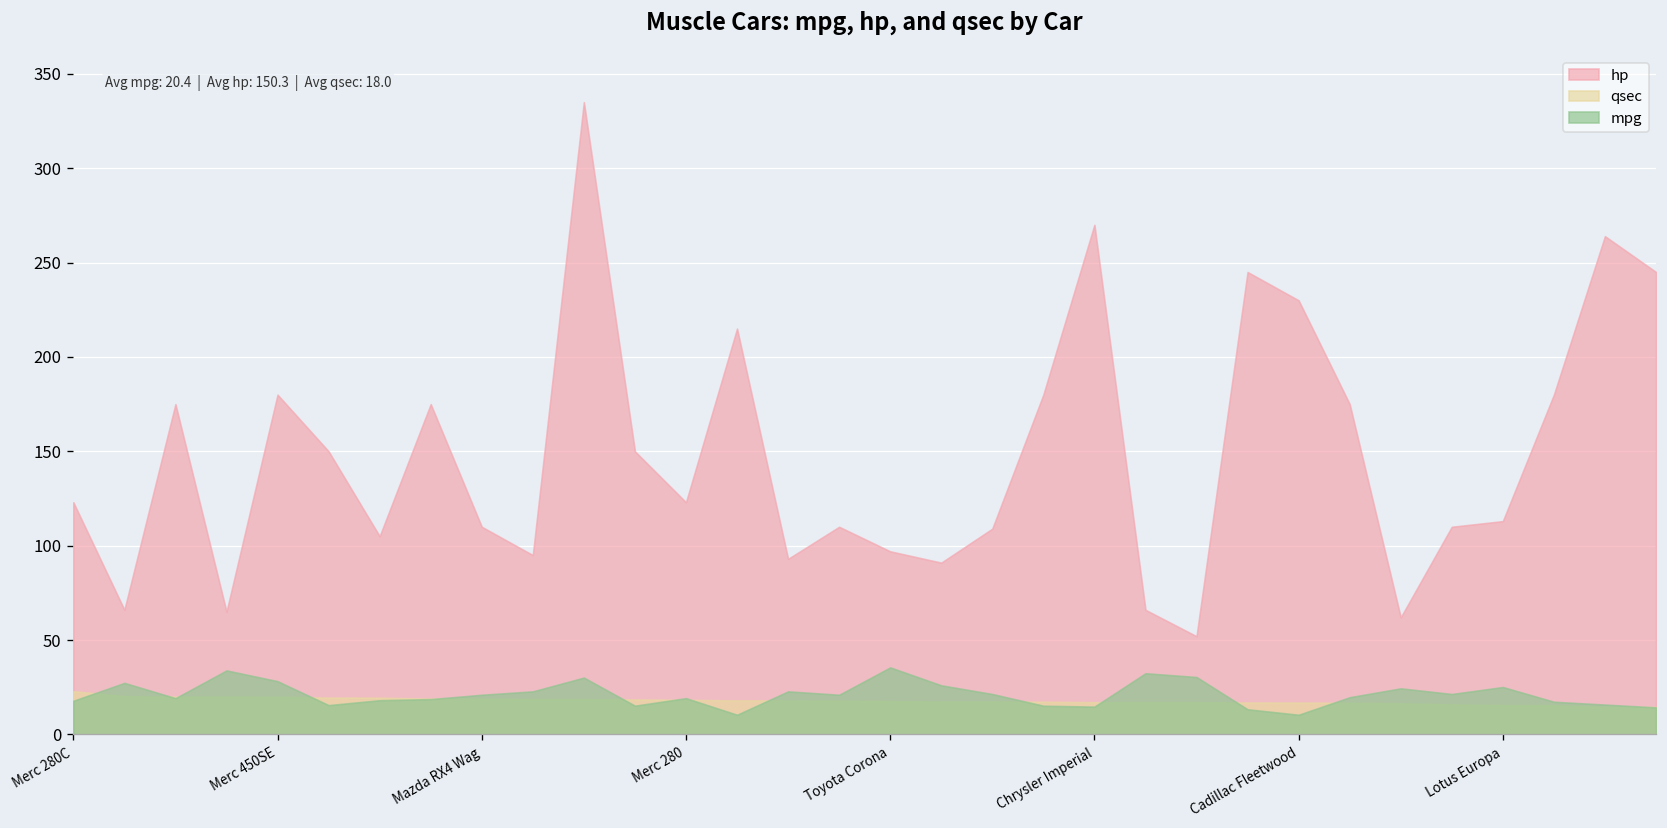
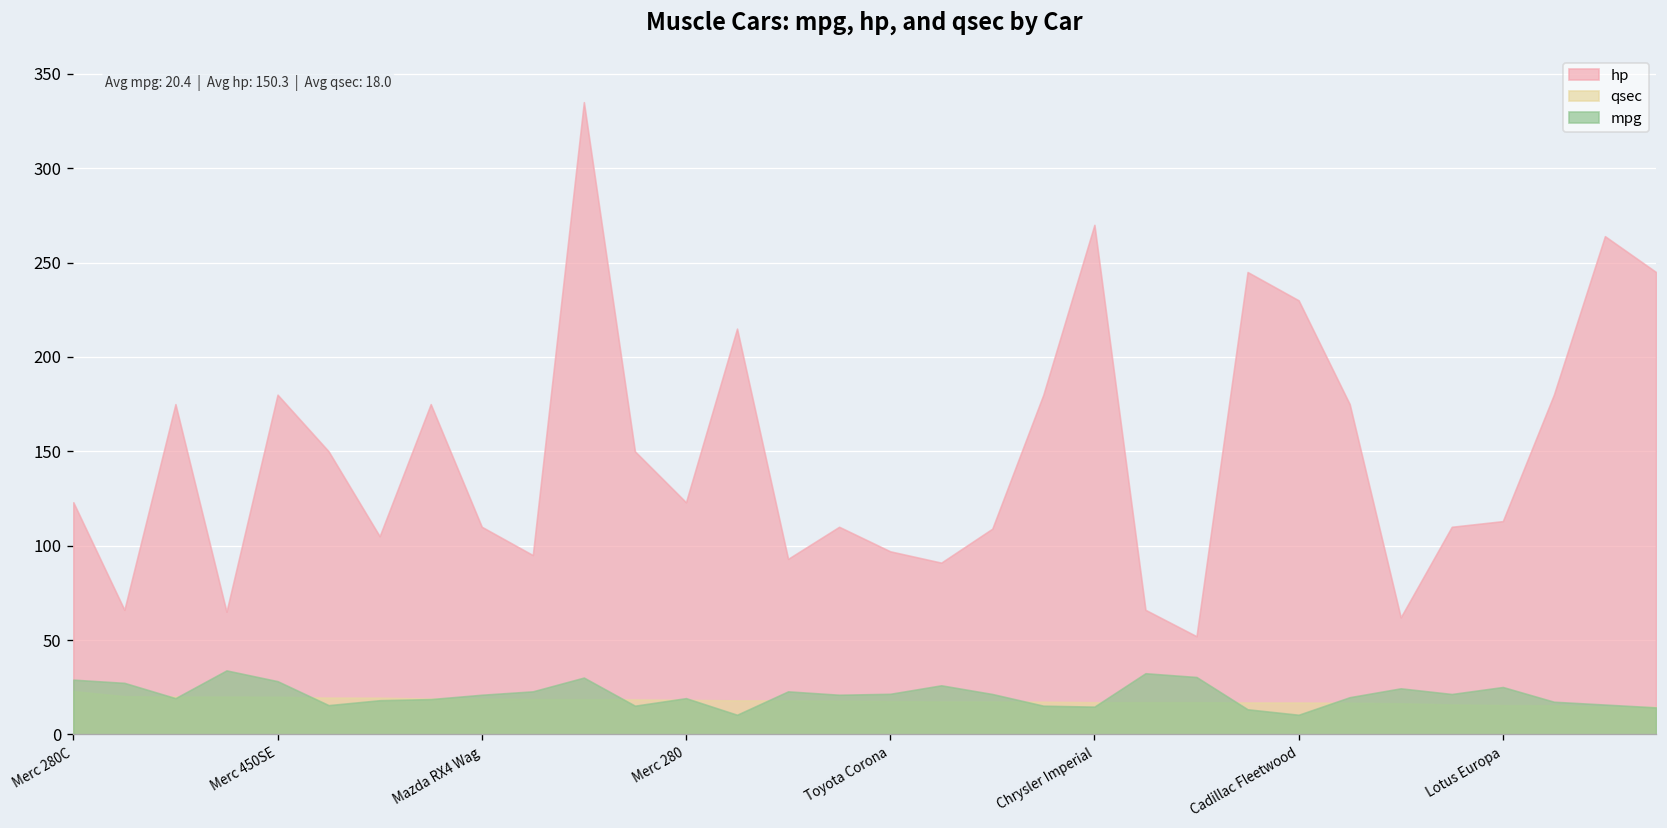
mpg, Merc 280C: 18 -> 29
mpg, Toyota Corona: 36 -> 22
